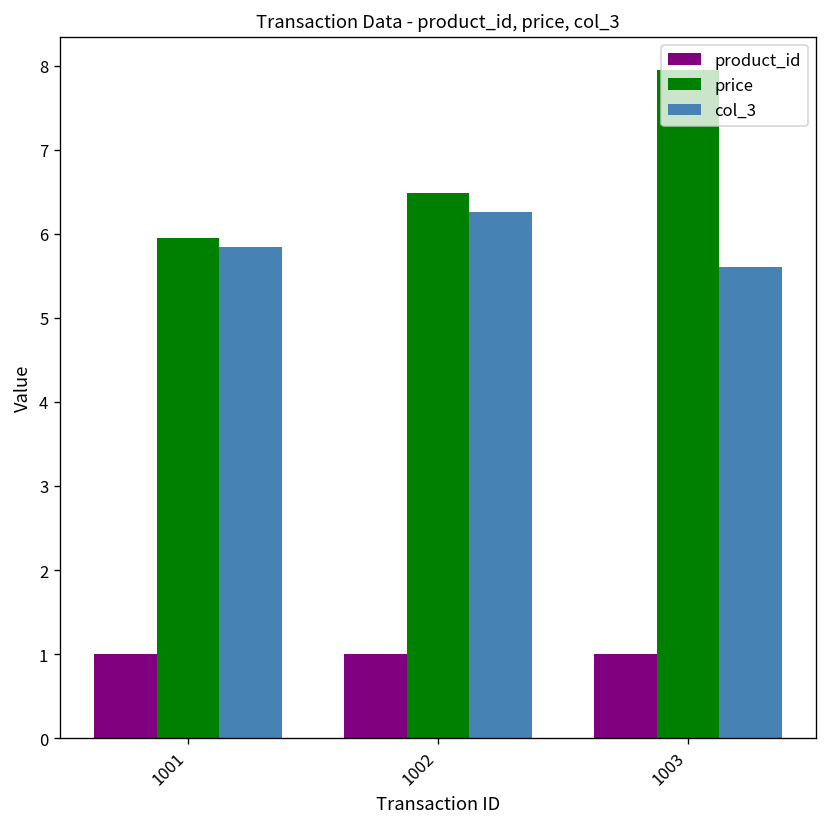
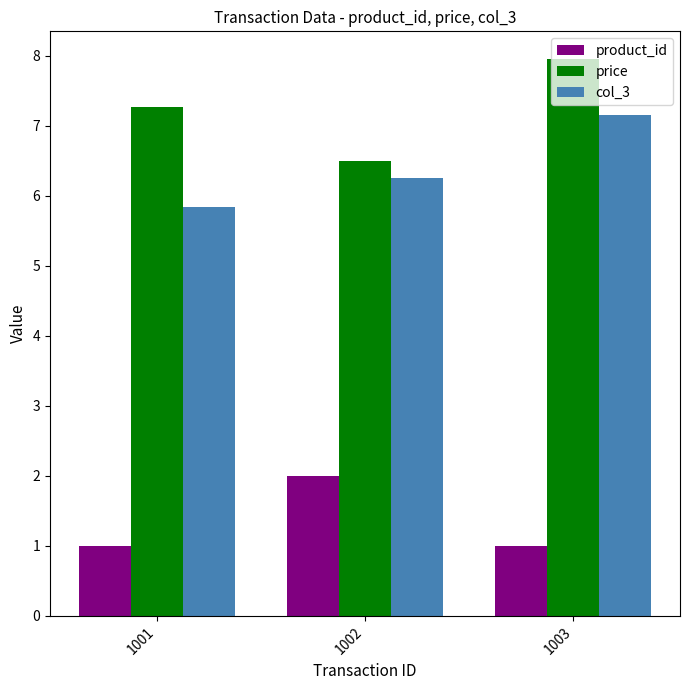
price, 1001: 6.0 -> 7.3
product_id, 1002: 1 -> 2
col_3, 1003: 5.6 -> 7.2
